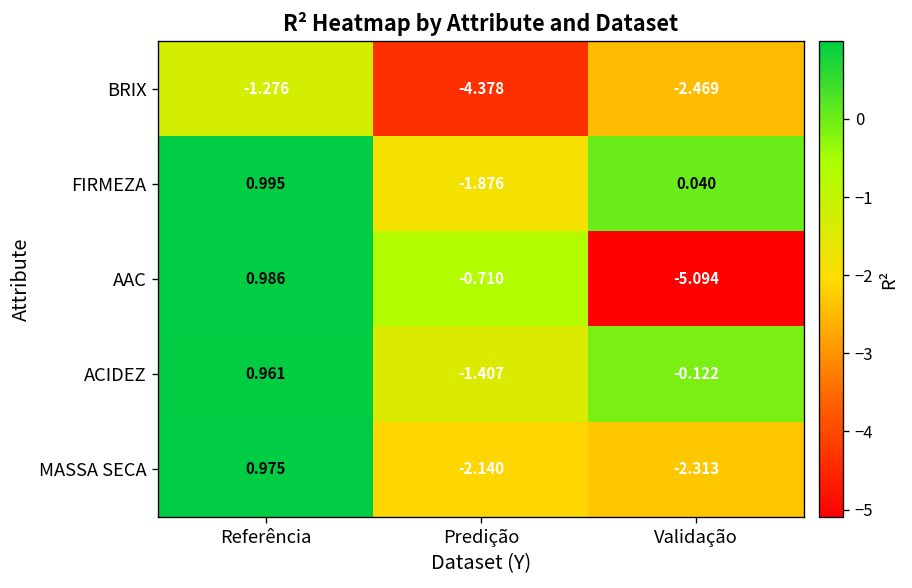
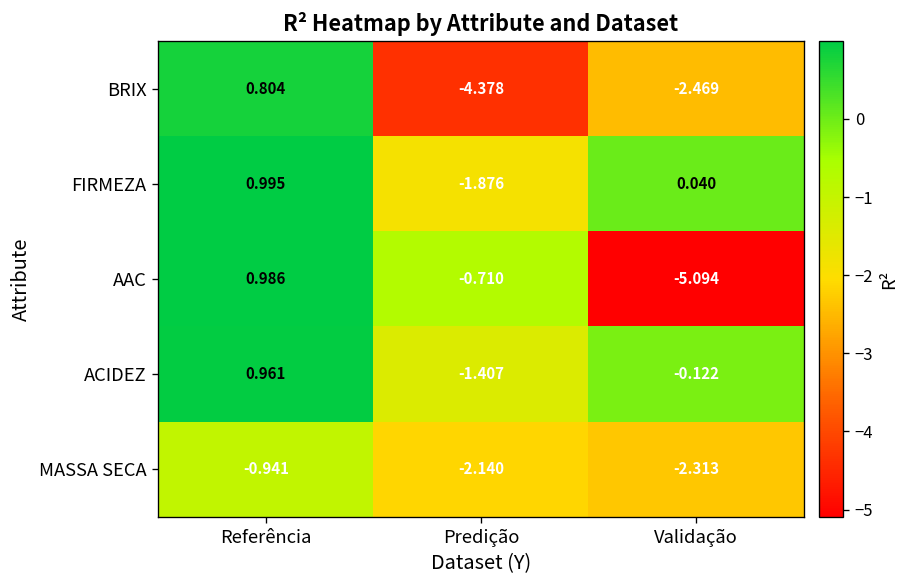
BRIX, Referência: -1.276 -> 0.804
MASSA SECA, Referência: 0.975 -> -0.941
